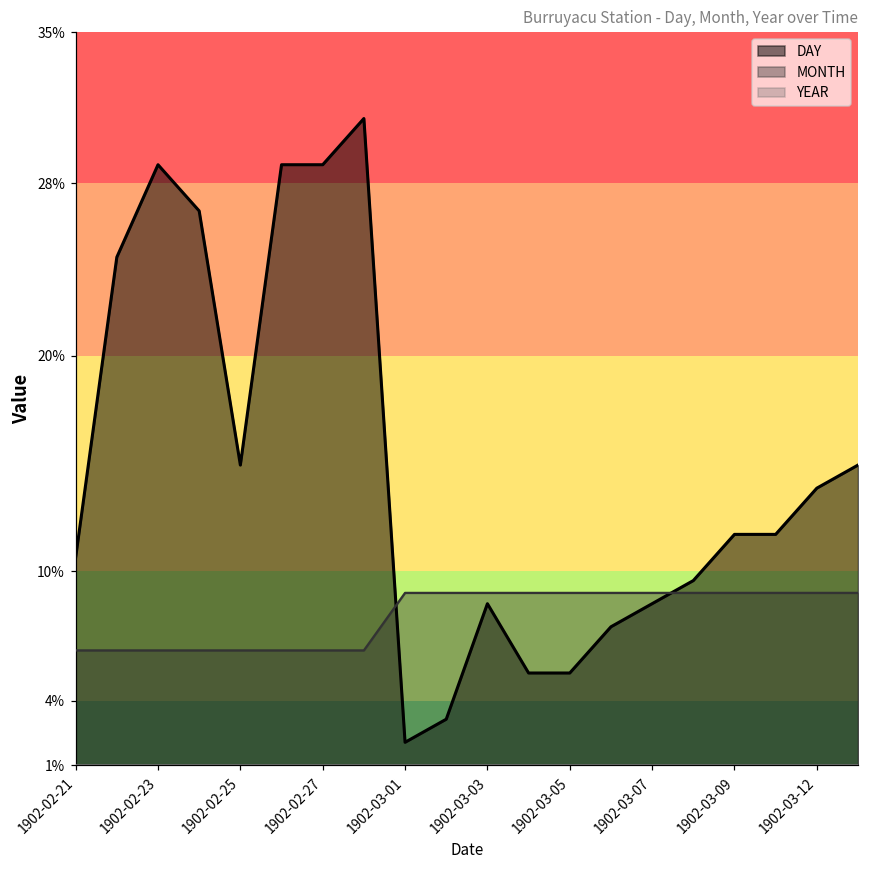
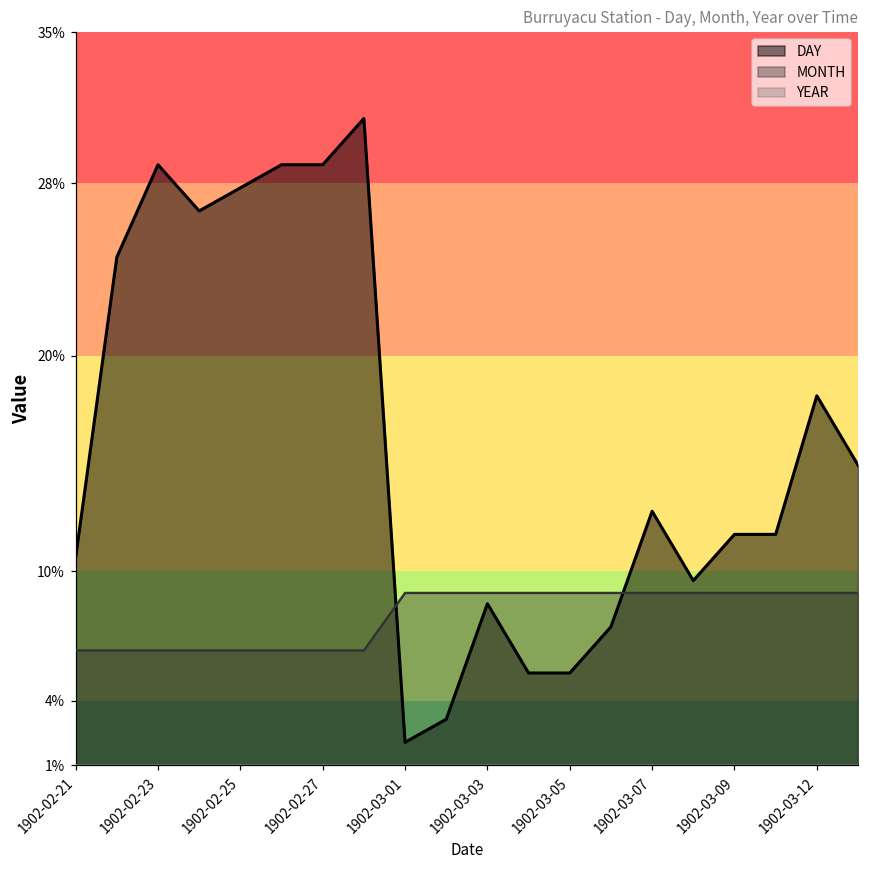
DAY, 1902-02-25: 14.9% -> 27.8%
DAY, 1902-03-07: 8.5% -> 12.8%
DAY, 1902-03-12: 13.9% -> 18.1%
